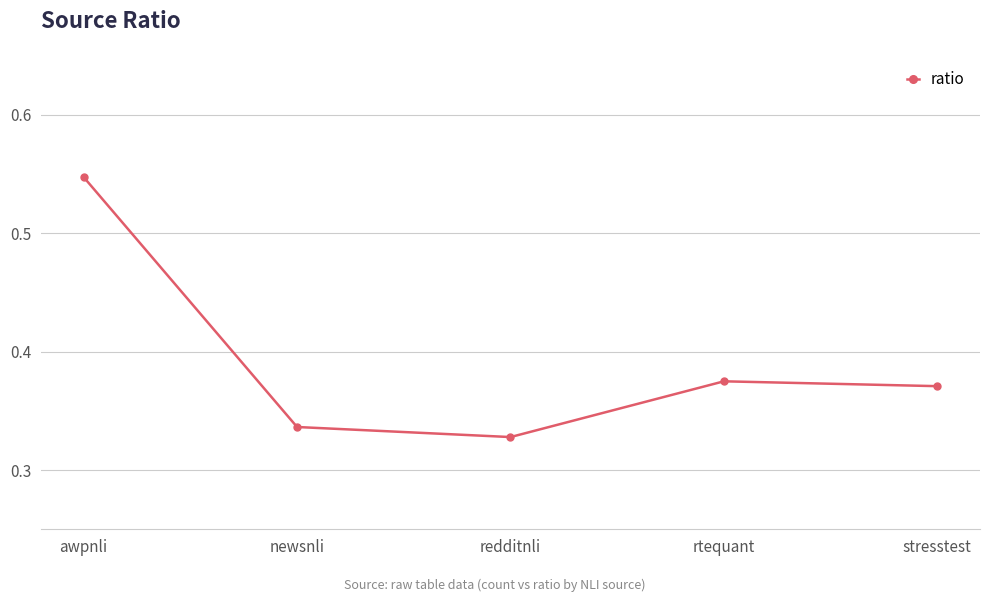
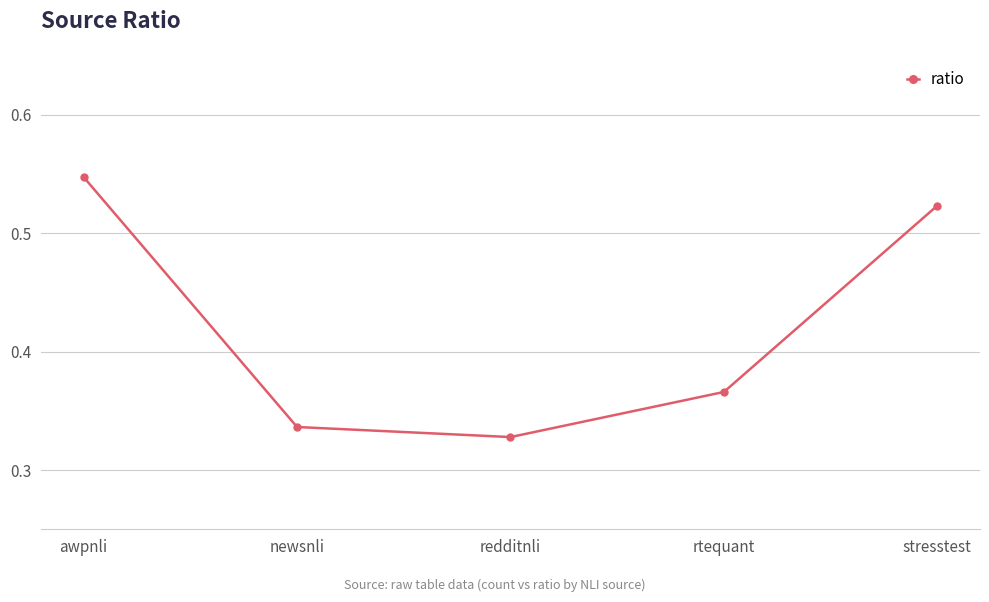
rtequant: 0.375 -> 0.366
stresstest: 0.371 -> 0.523
